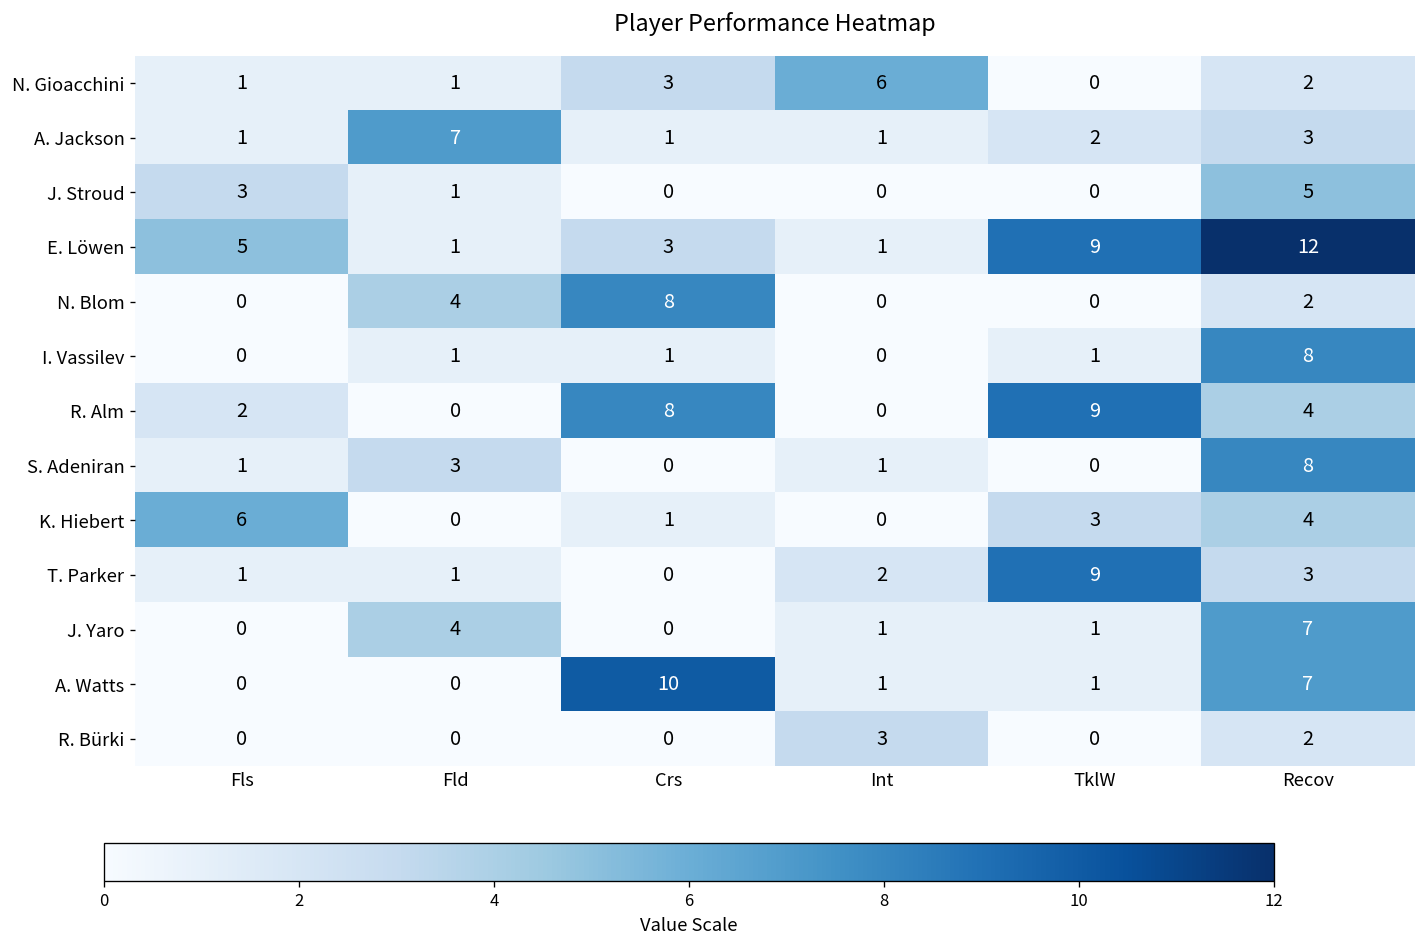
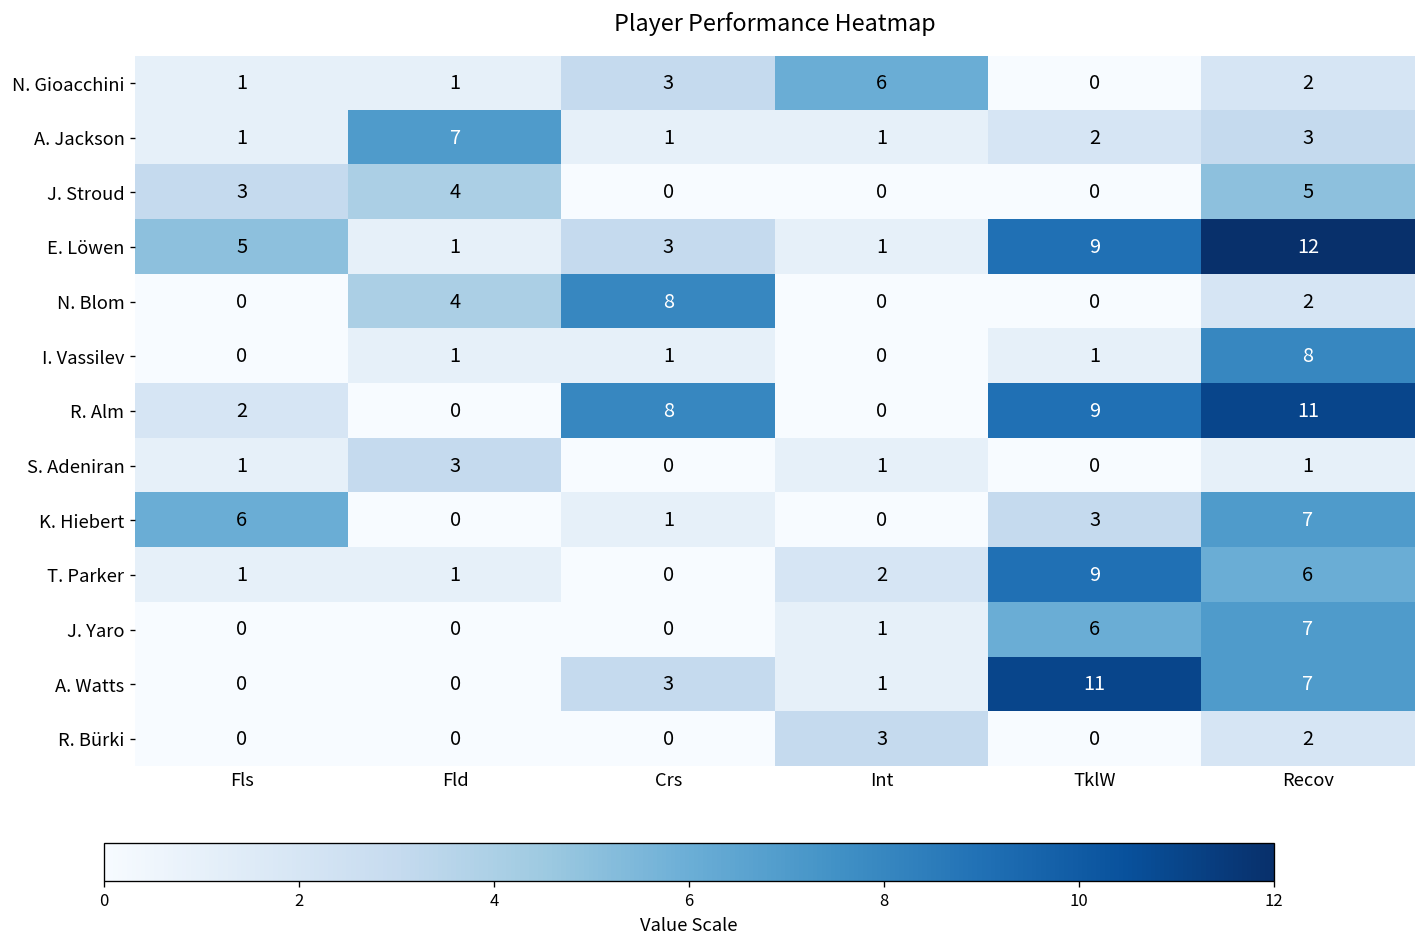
J. Stroud, Fld: 1 -> 4
R. Alm, Recov: 4 -> 11
S. Adeniran, Recov: 8 -> 1
K. Hiebert, Recov: 4 -> 7
T. Parker, Recov: 3 -> 6
J. Yaro, Fld: 4 -> 0
J. Yaro, TklW: 1 -> 6
A. Watts, Crs: 10 -> 3
A. Watts, TklW: 1 -> 11
